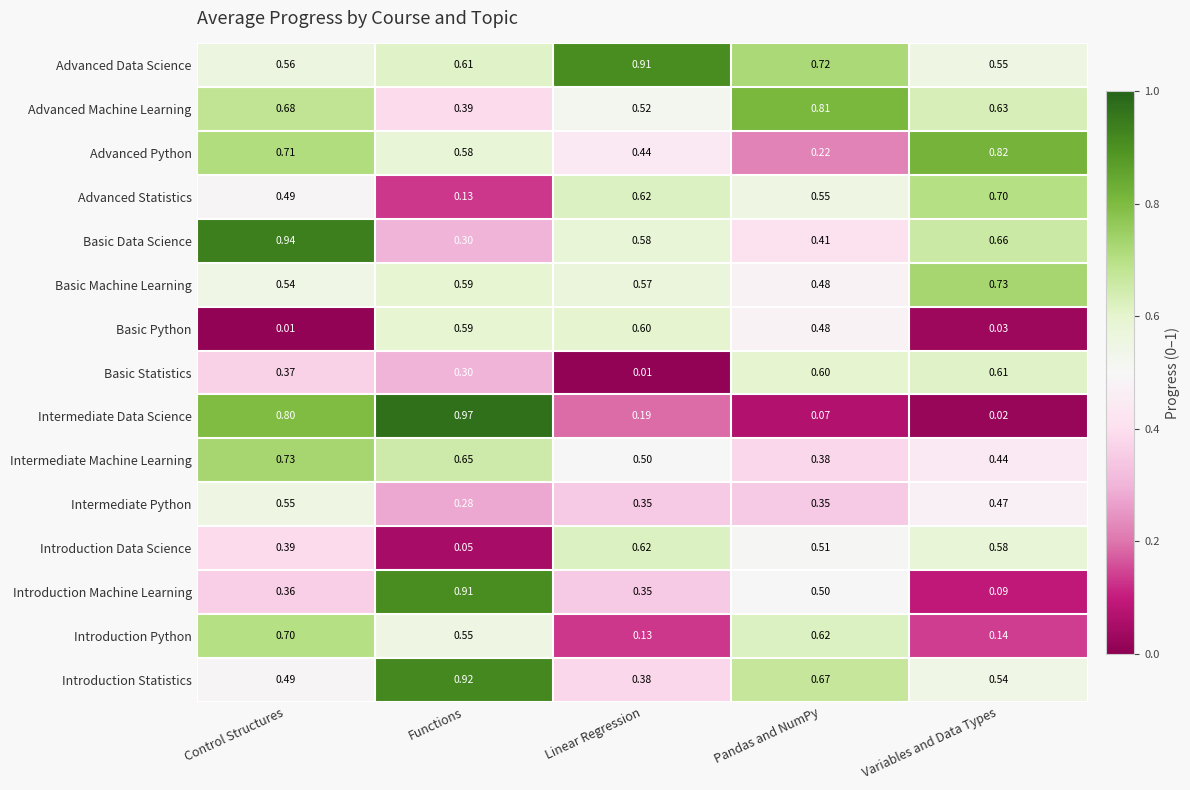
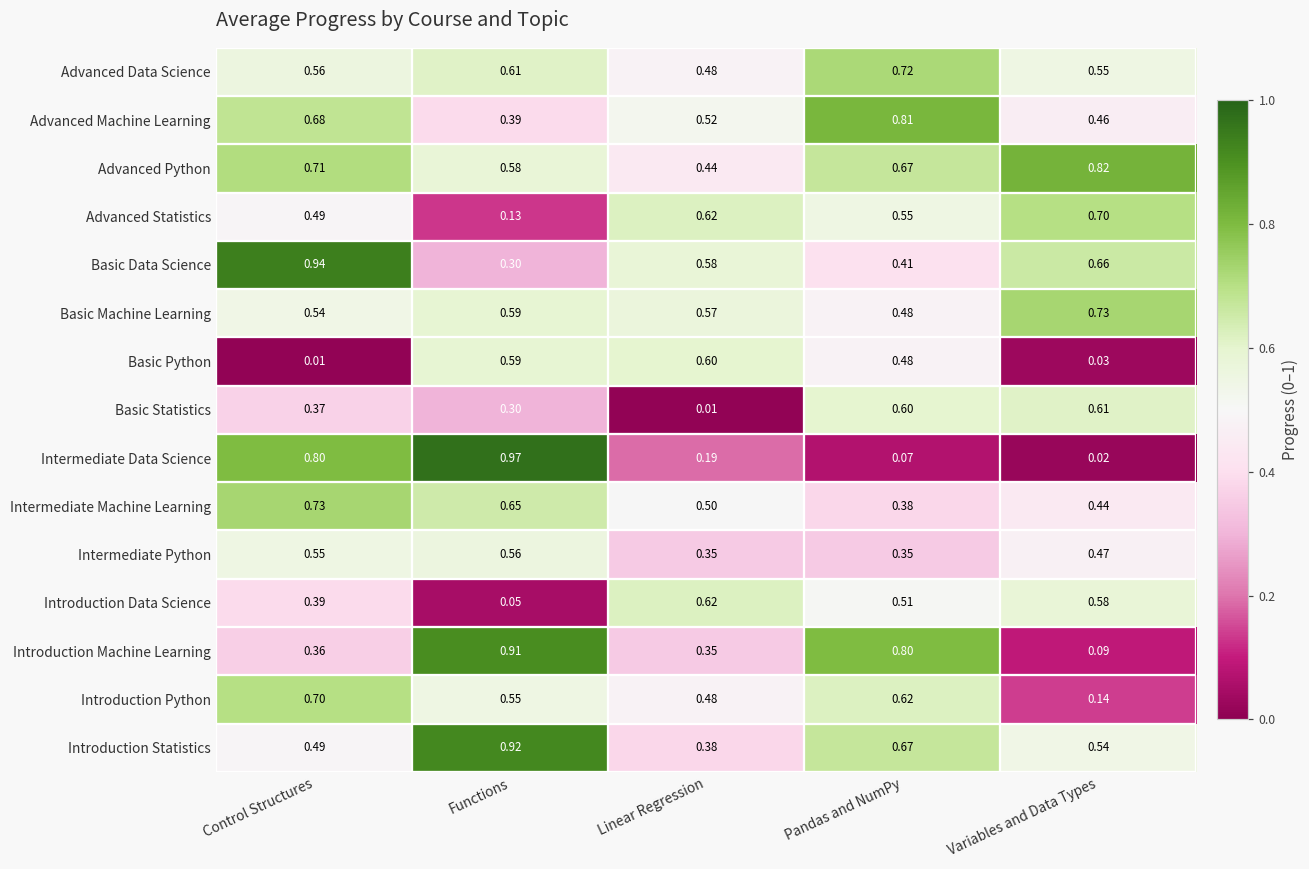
Advanced Data Science, Linear Regression: 0.91 -> 0.48
Advanced Machine Learning, Variables and Data Types: 0.63 -> 0.46
Advanced Python, Pandas and NumPy: 0.22 -> 0.67
Intermediate Python, Functions: 0.28 -> 0.56
Introduction Machine Learning, Pandas and NumPy: 0.50 -> 0.80
Introduction Python, Linear Regression: 0.13 -> 0.48
